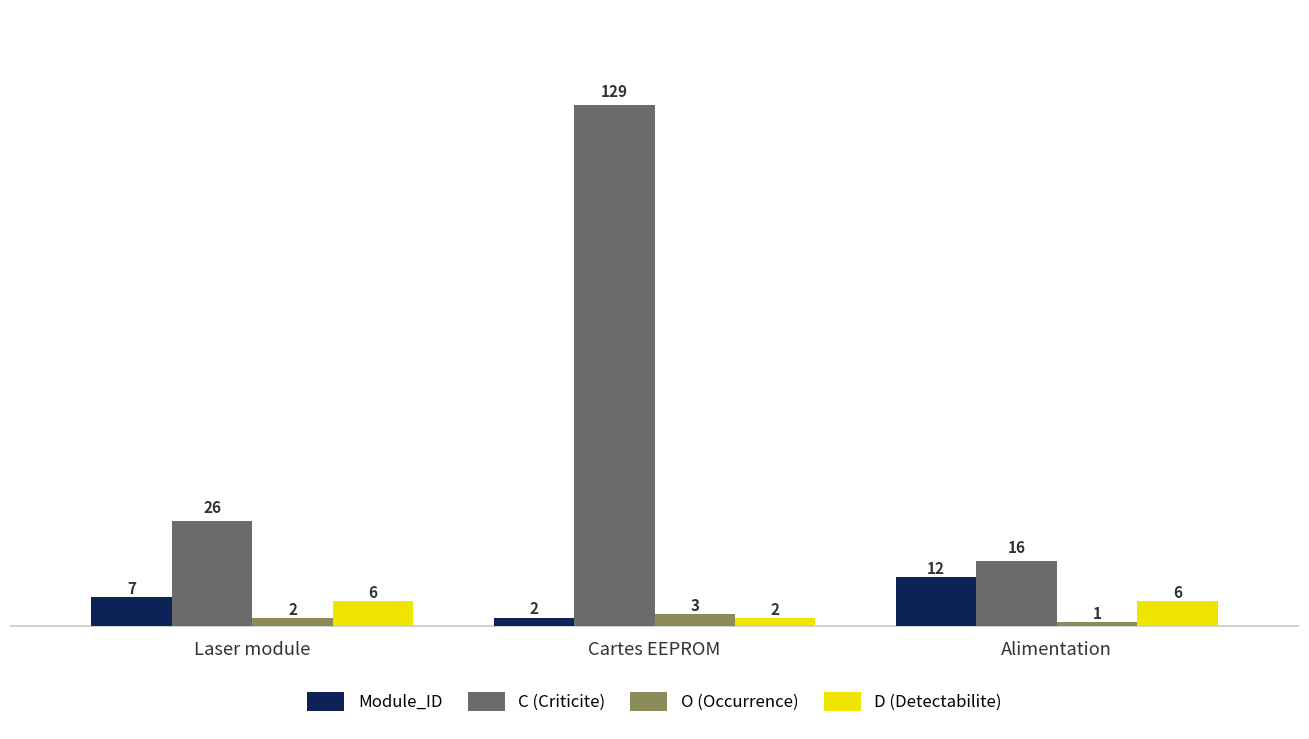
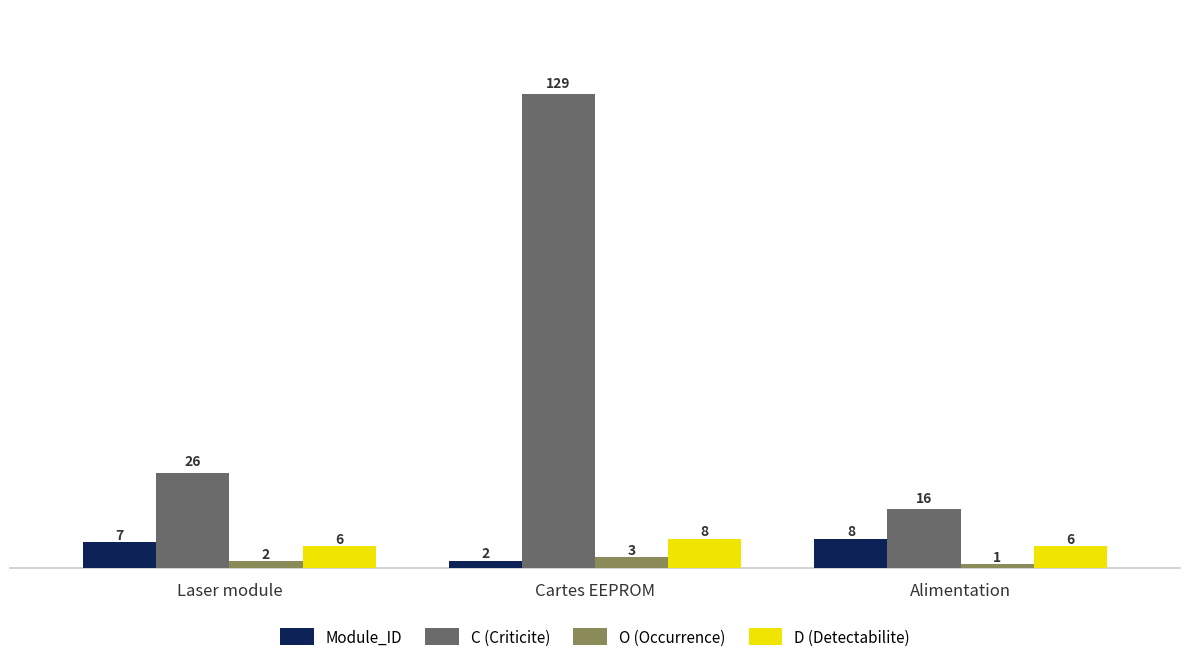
D (Detectabilite), Cartes EEPROM: 2 -> 8
Module_ID, Alimentation: 12 -> 8
